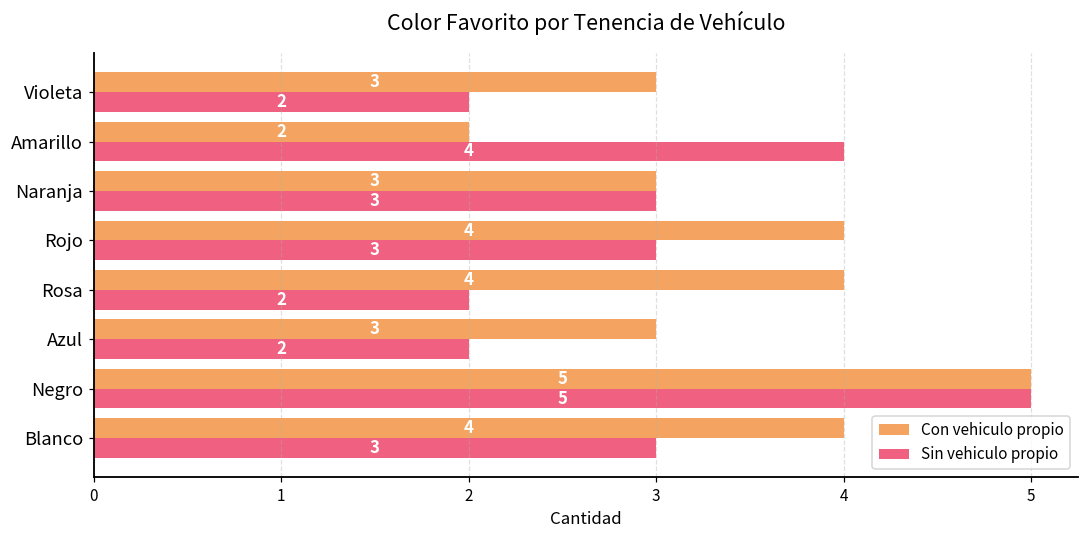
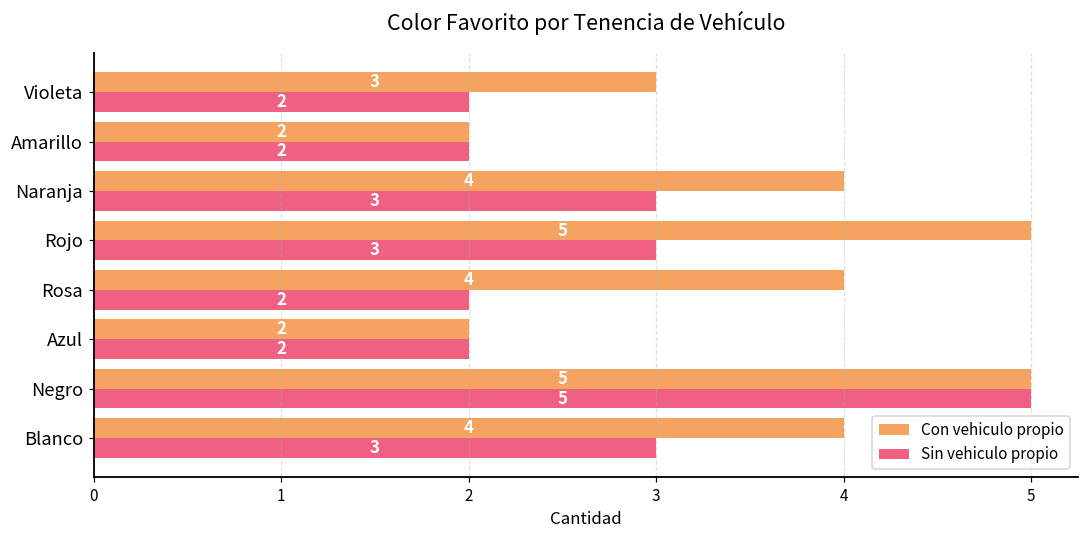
Sin vehiculo propio, Amarillo: 4 -> 2
Con vehiculo propio, Naranja: 3 -> 4
Con vehiculo propio, Rojo: 4 -> 5
Con vehiculo propio, Azul: 3 -> 2
